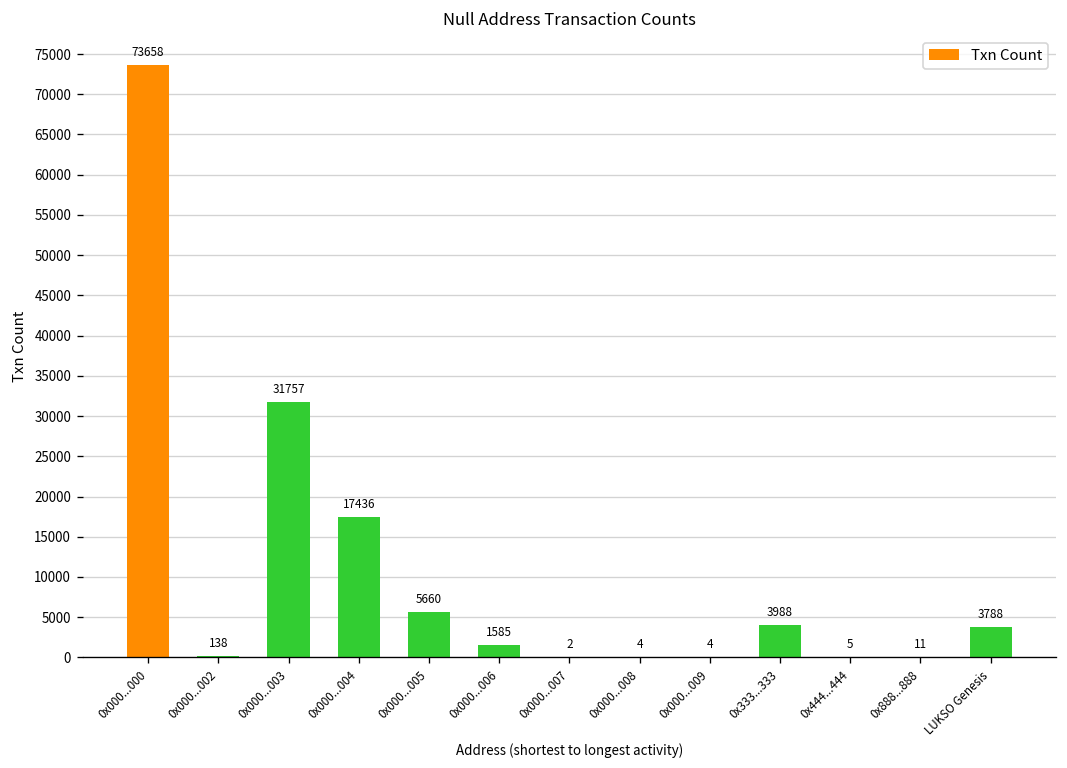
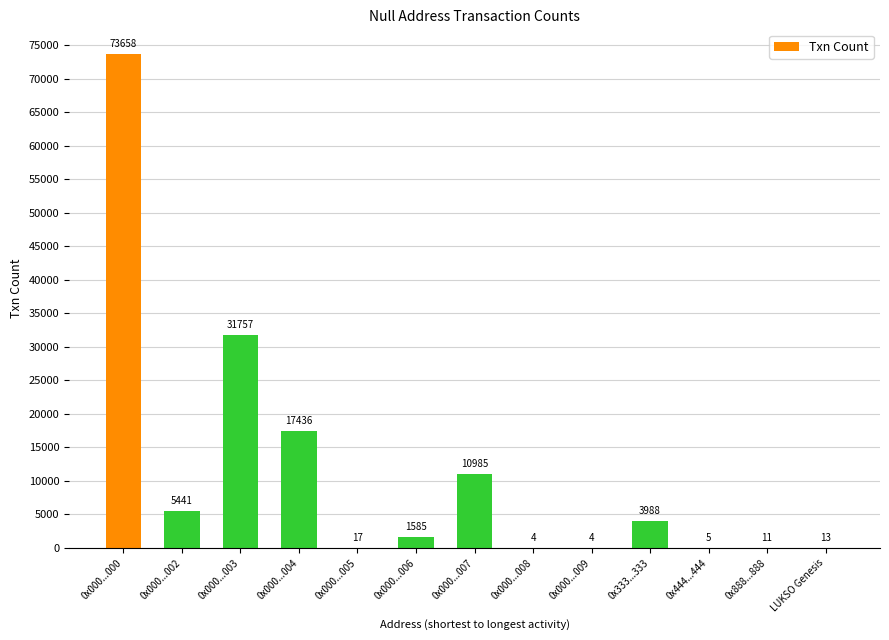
0x000...002: 138 -> 5441
0x000...005: 5660 -> 17
0x000...007: 2 -> 10985
LUKSO Genesis: 3788 -> 13
